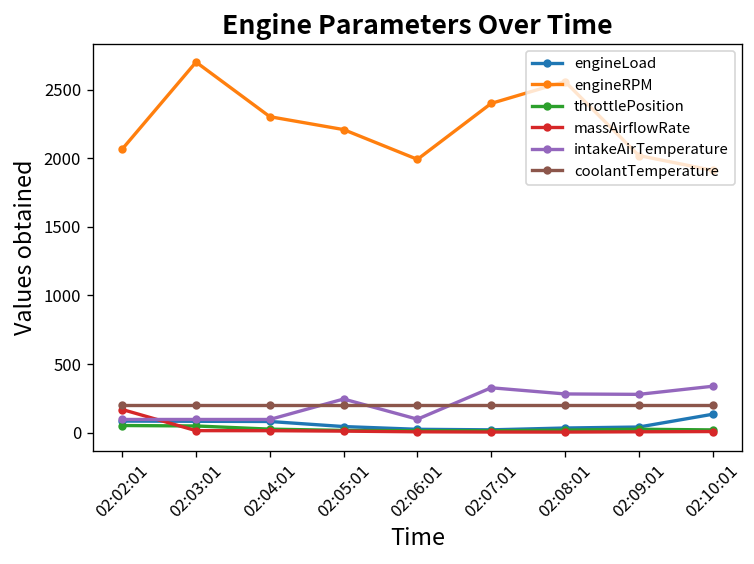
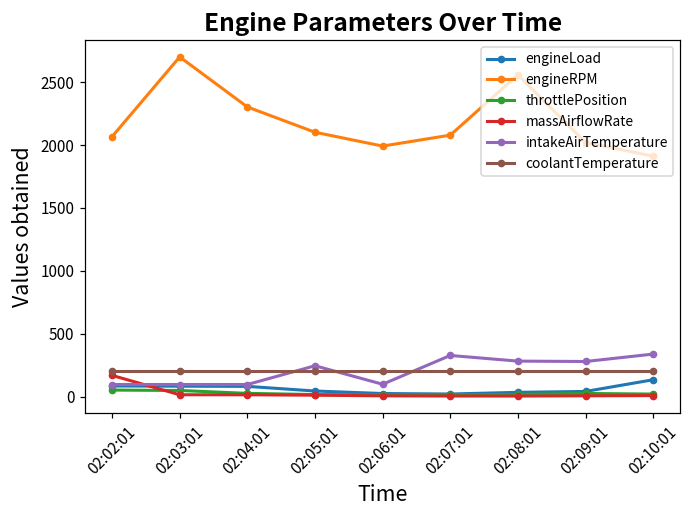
engineRPM, 02:05:01: 2210 -> 2100
engineRPM, 02:07:01: 2400 -> 2080
